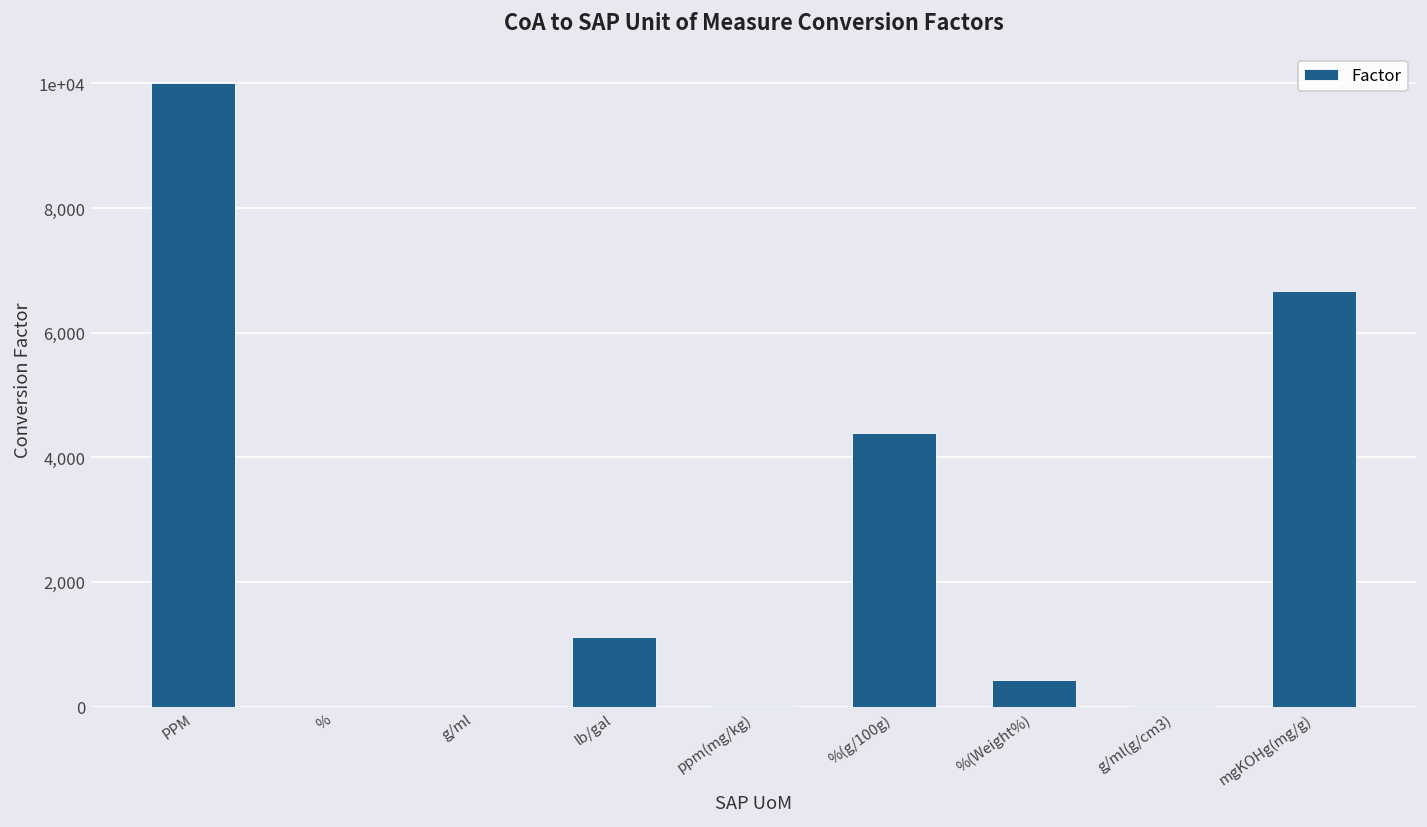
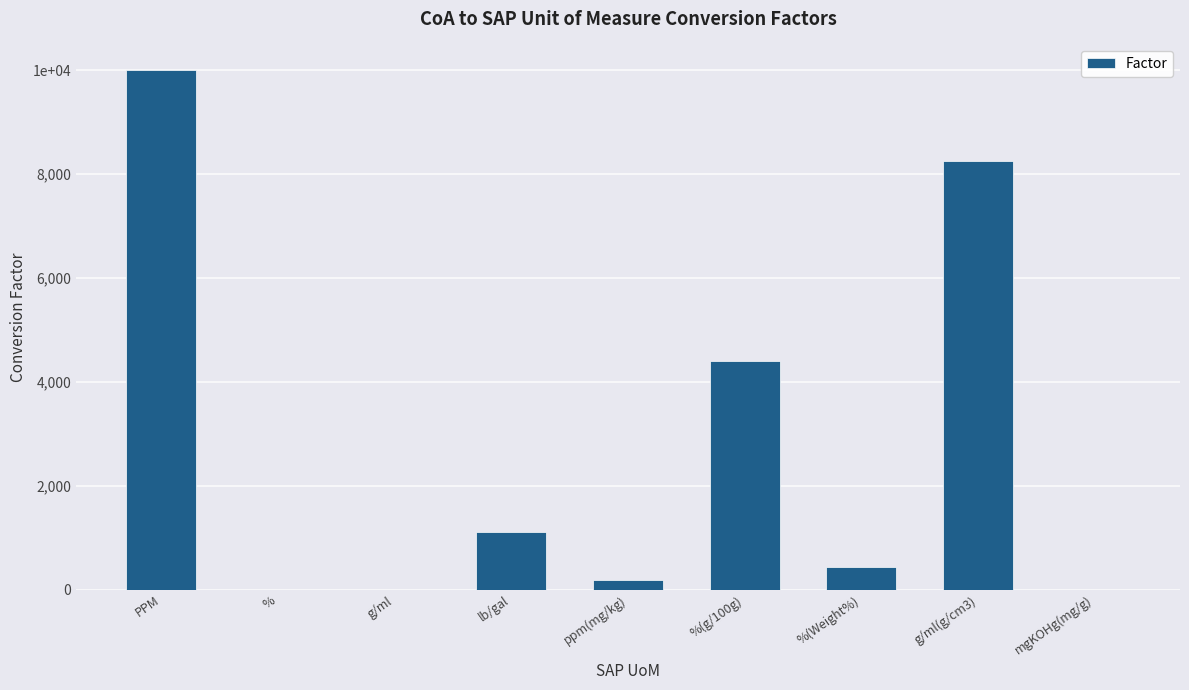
ppm(mg/kg): 0 -> 200
g/ml(g/cm3): 0 -> 8,300
mgKOHg(mg/g): 6,700 -> 0
